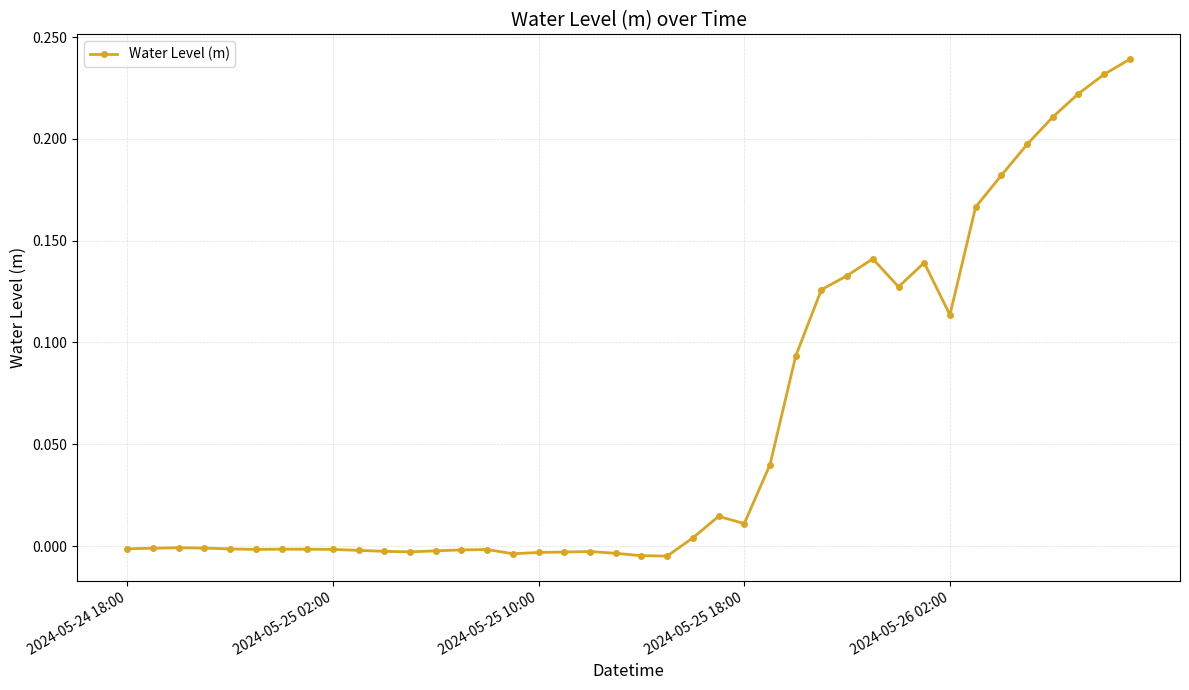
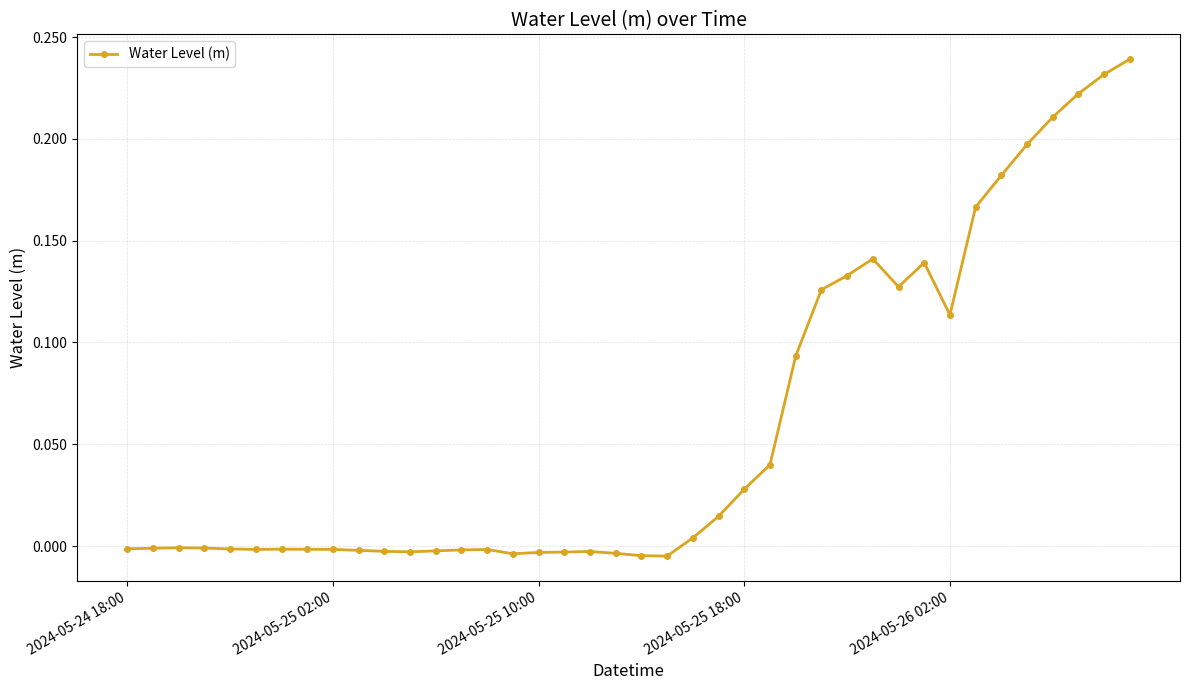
2024-05-25 18:00: 0.011 -> 0.028
